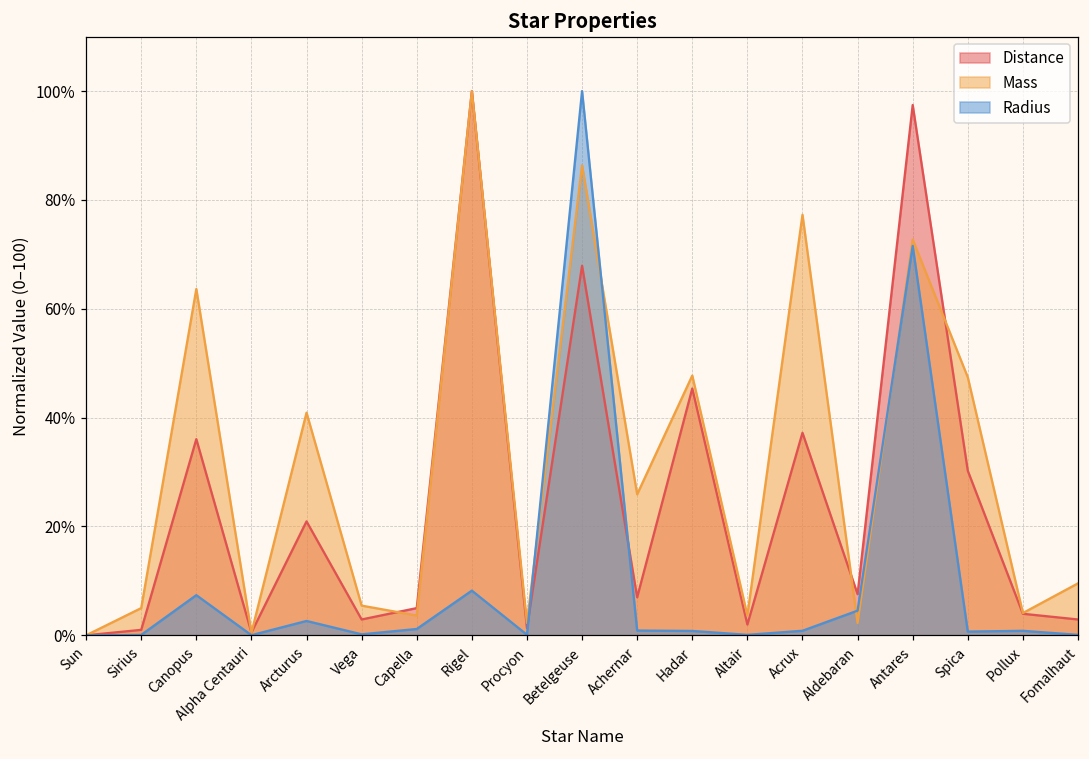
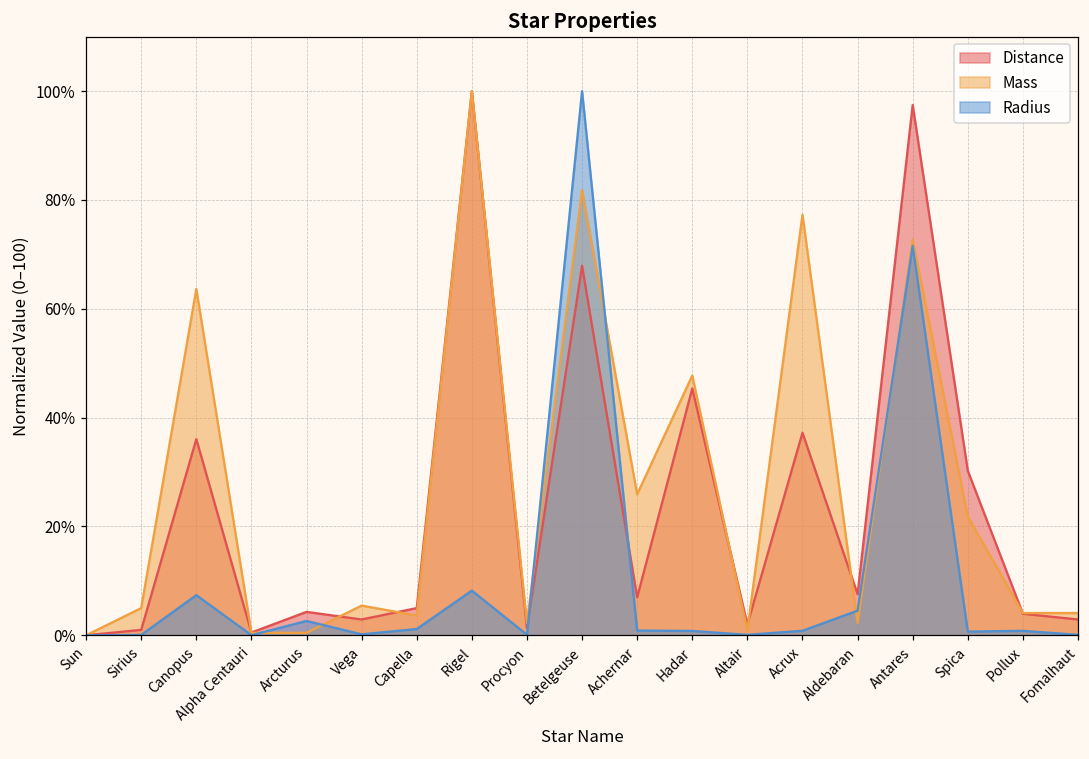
Distance, Arcturus: 21% -> 4%
Mass, Arcturus: 41% -> 0%
Mass, Betelgeuse: 86% -> 82%
Mass, Altair: 4% -> 1%
Mass, Spica: 47% -> 22%
Mass, Fomalhaut: 10% -> 4%
